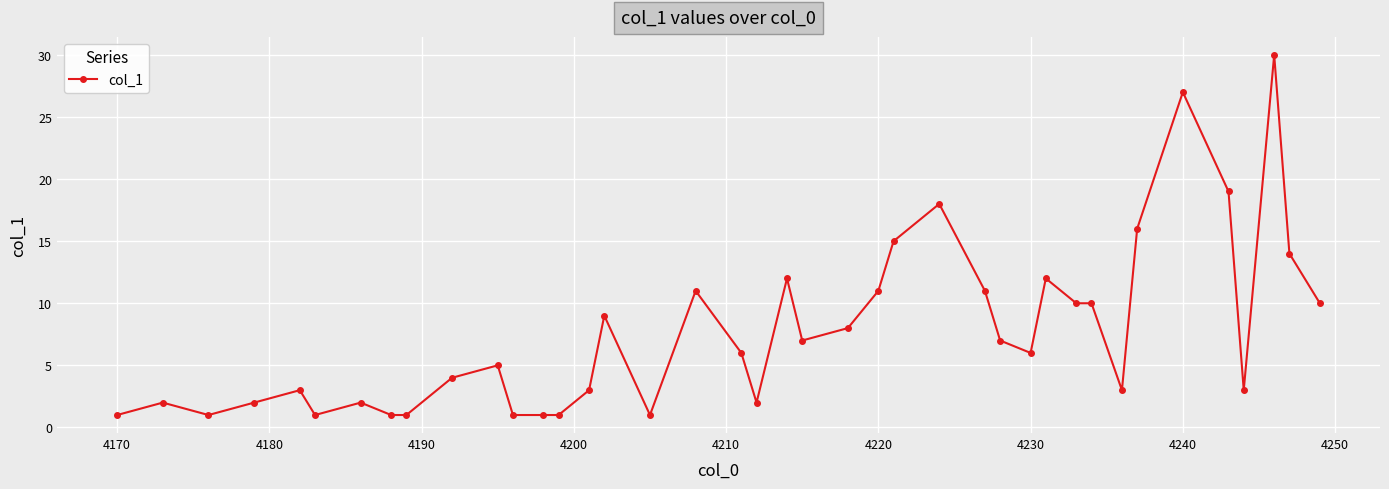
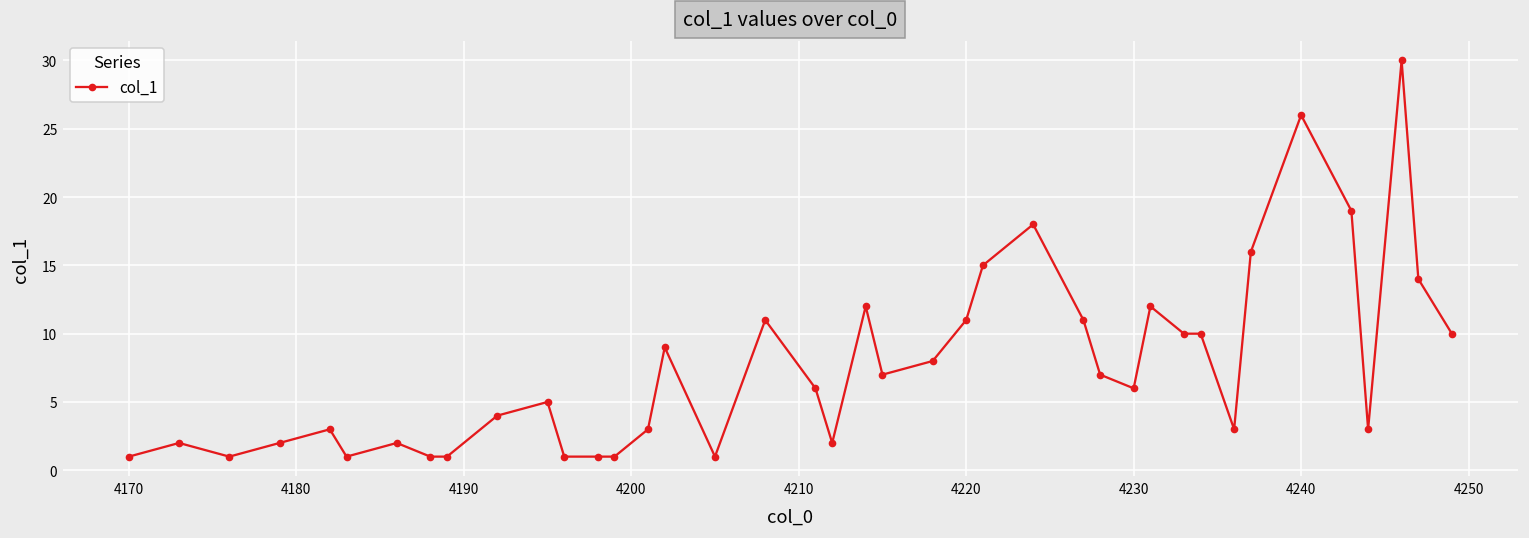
4240: 27 -> 26
